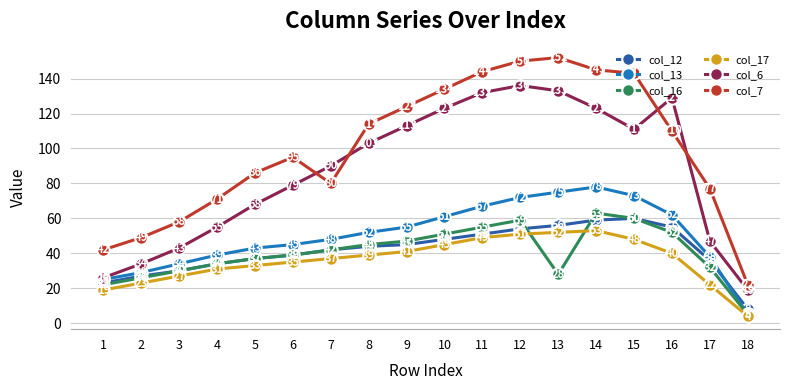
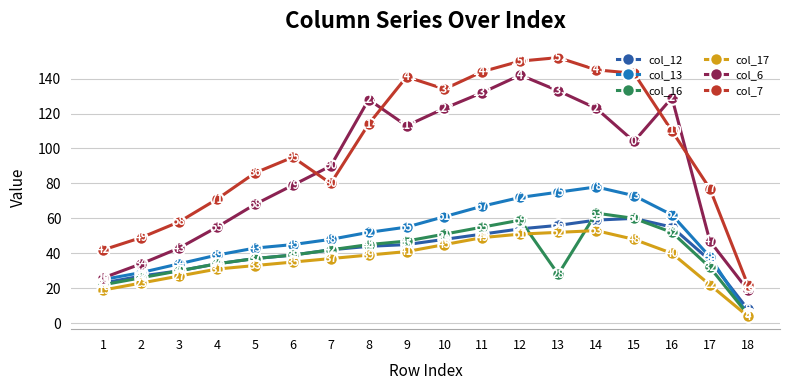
col_6, 8: 103 -> 128
col_7, 9: 124 -> 141
col_6, 12: 136 -> 142
col_6, 15: 111 -> 104
